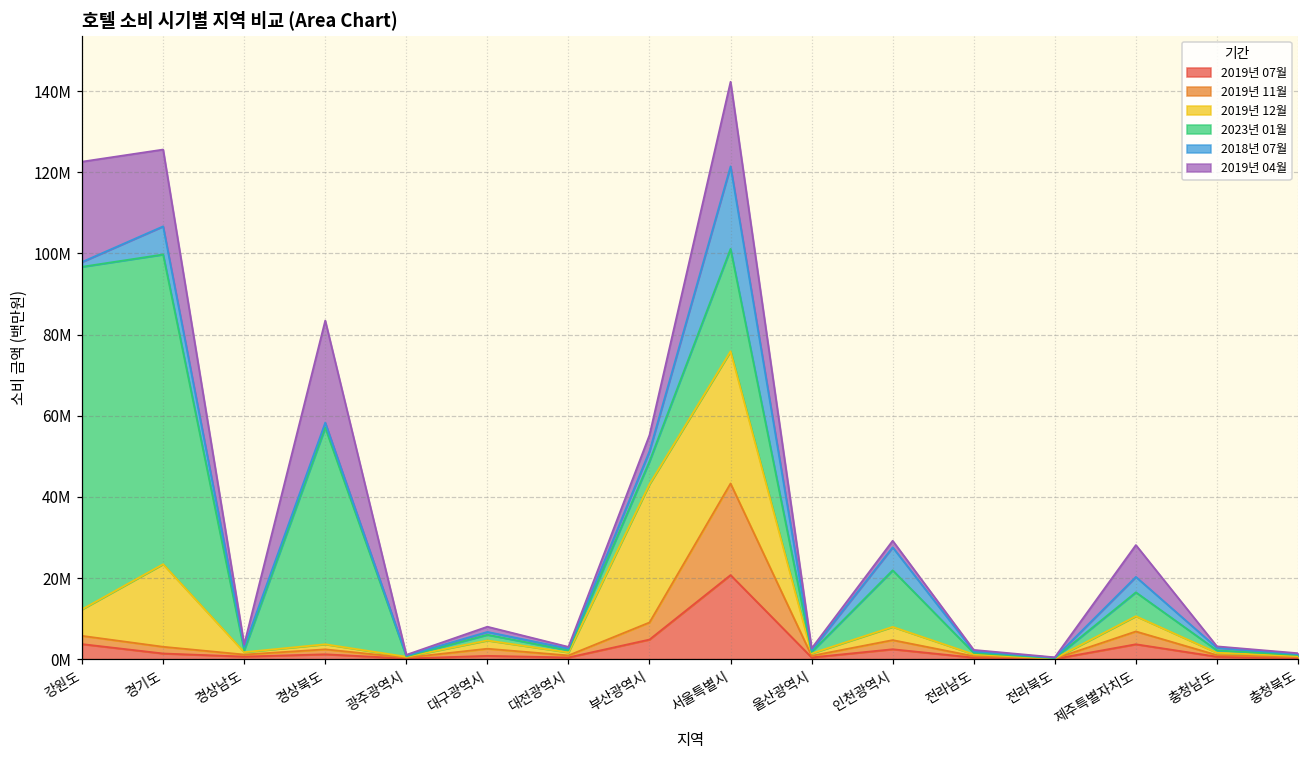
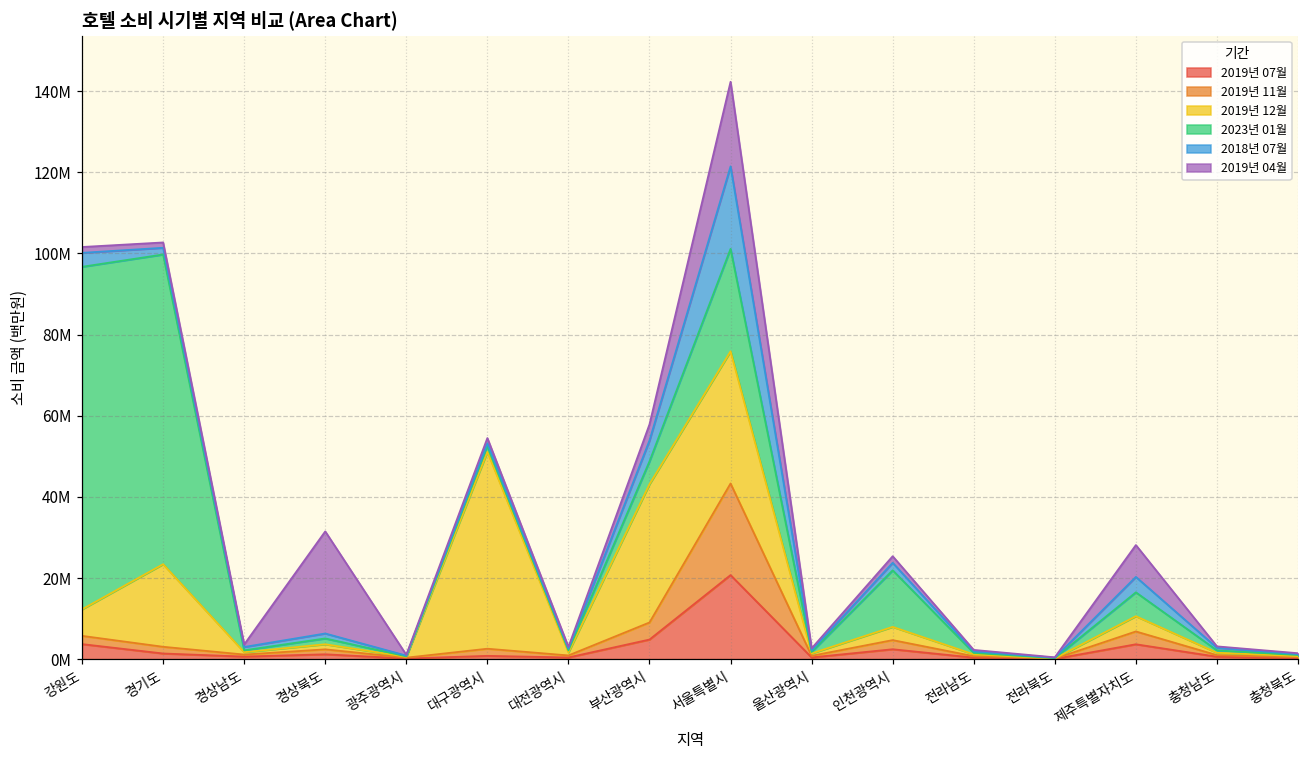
2018년 07월, 강원도: 1000000 -> 3000000
2019년 04월, 강원도: 25000000 -> 1000000
2018년 07월, 경기도: 7000000 -> 2000000
2019년 04월, 경기도: 19000000 -> 1000000
2023년 01월, 경상북도: 53000000 -> 1000000
2019년 12월, 대구광역시: 2000000 -> 49000000
2018년 07월, 부산광역시: 2000000 -> 5000000
2018년 07월, 인천광역시: 6000000 -> 2000000
